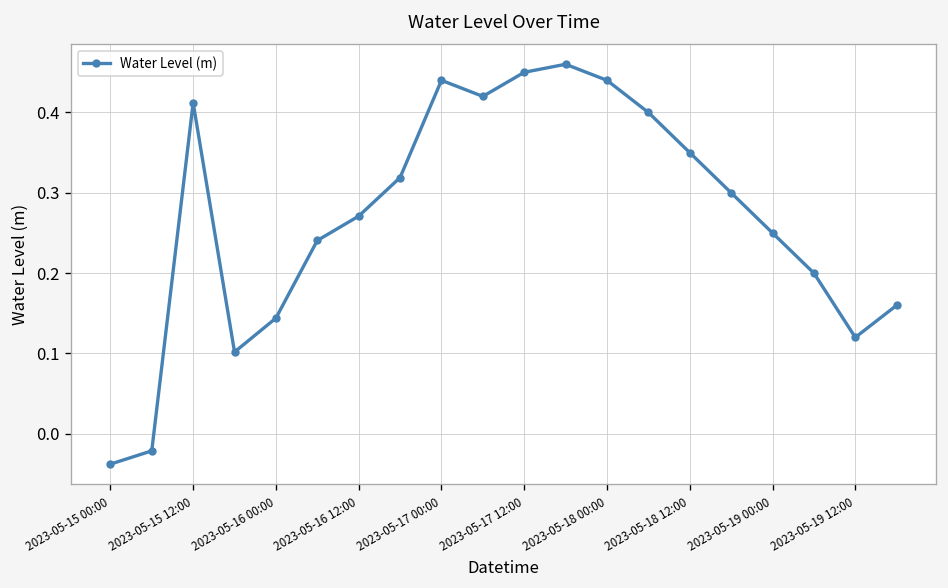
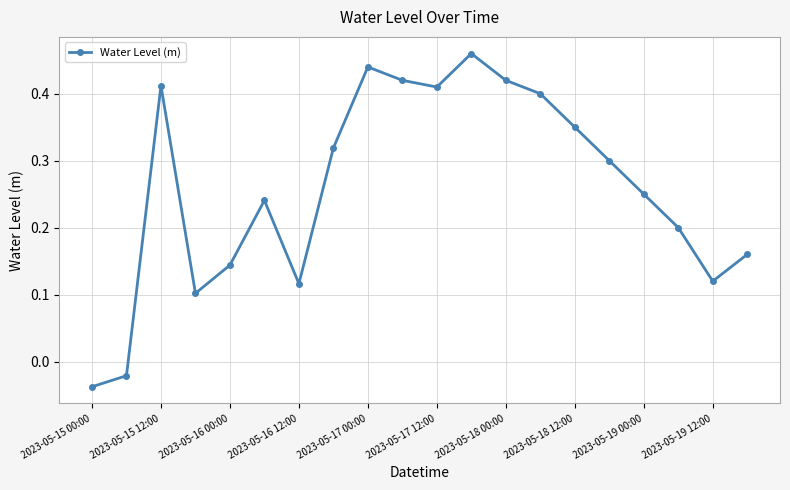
2023-05-16 12:00: 0.27 -> 0.12
2023-05-17 12:00: 0.45 -> 0.41
2023-05-18 00:00: 0.44 -> 0.42
